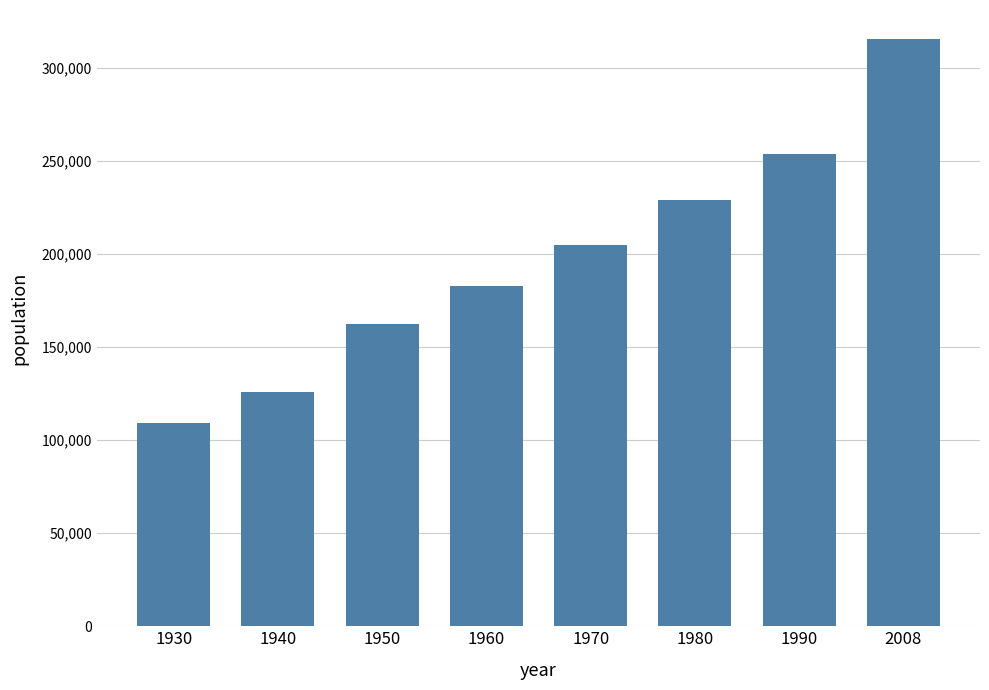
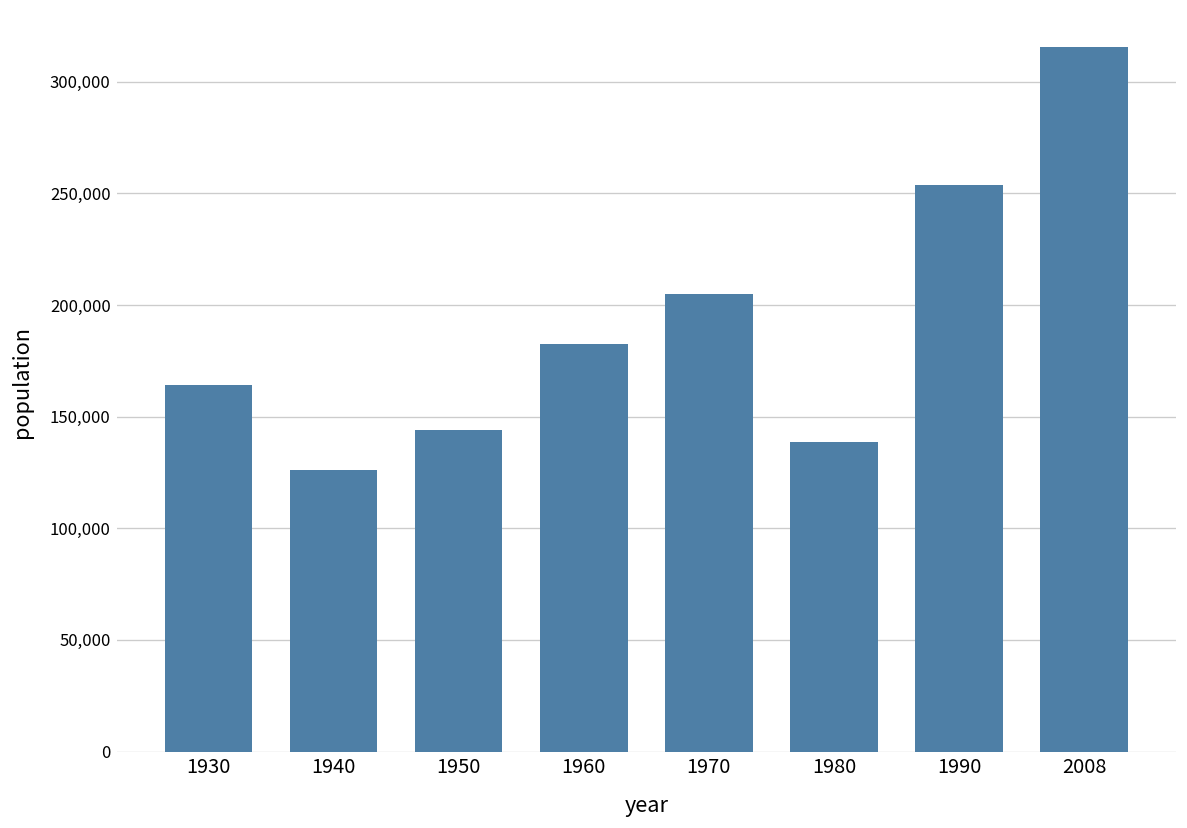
1930: 109,000 -> 164,000
1950: 163,000 -> 144,000
1980: 229,000 -> 139,000
